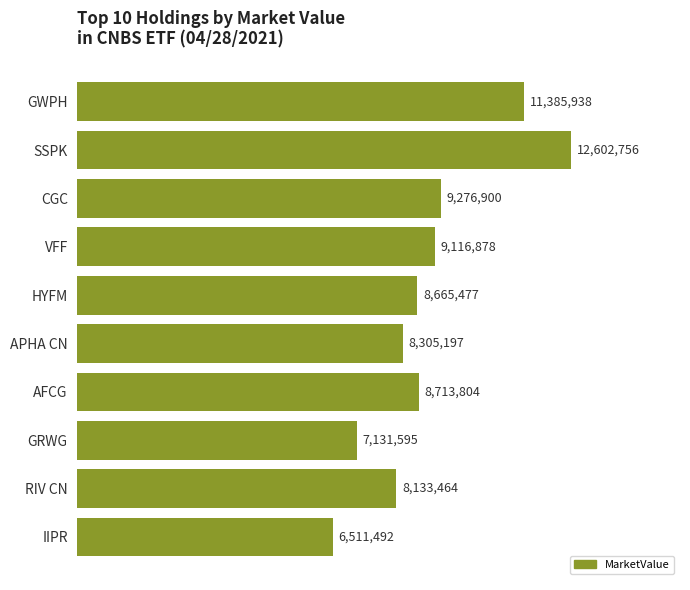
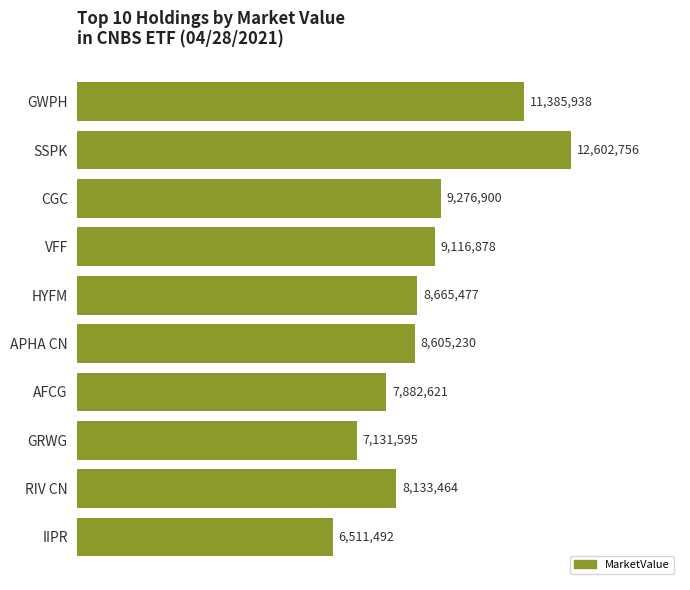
APHA CN: 8,305,197 -> 8,605,230
AFCG: 8,713,804 -> 7,882,621
